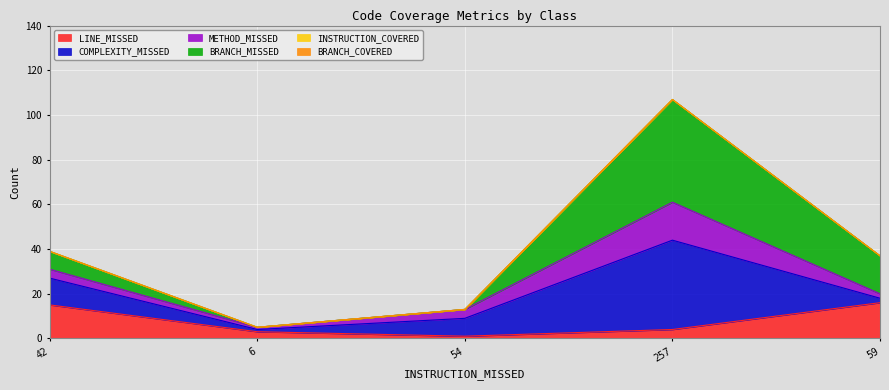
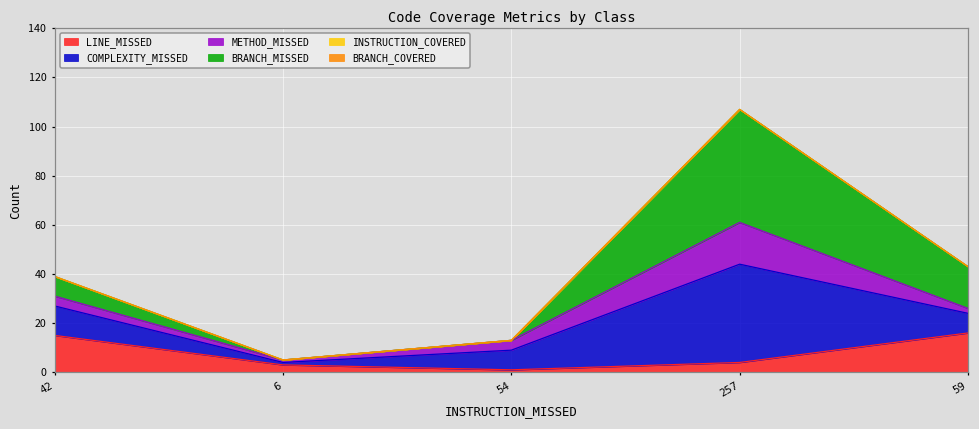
COMPLEXITY_MISSED, 59: 2 -> 8
